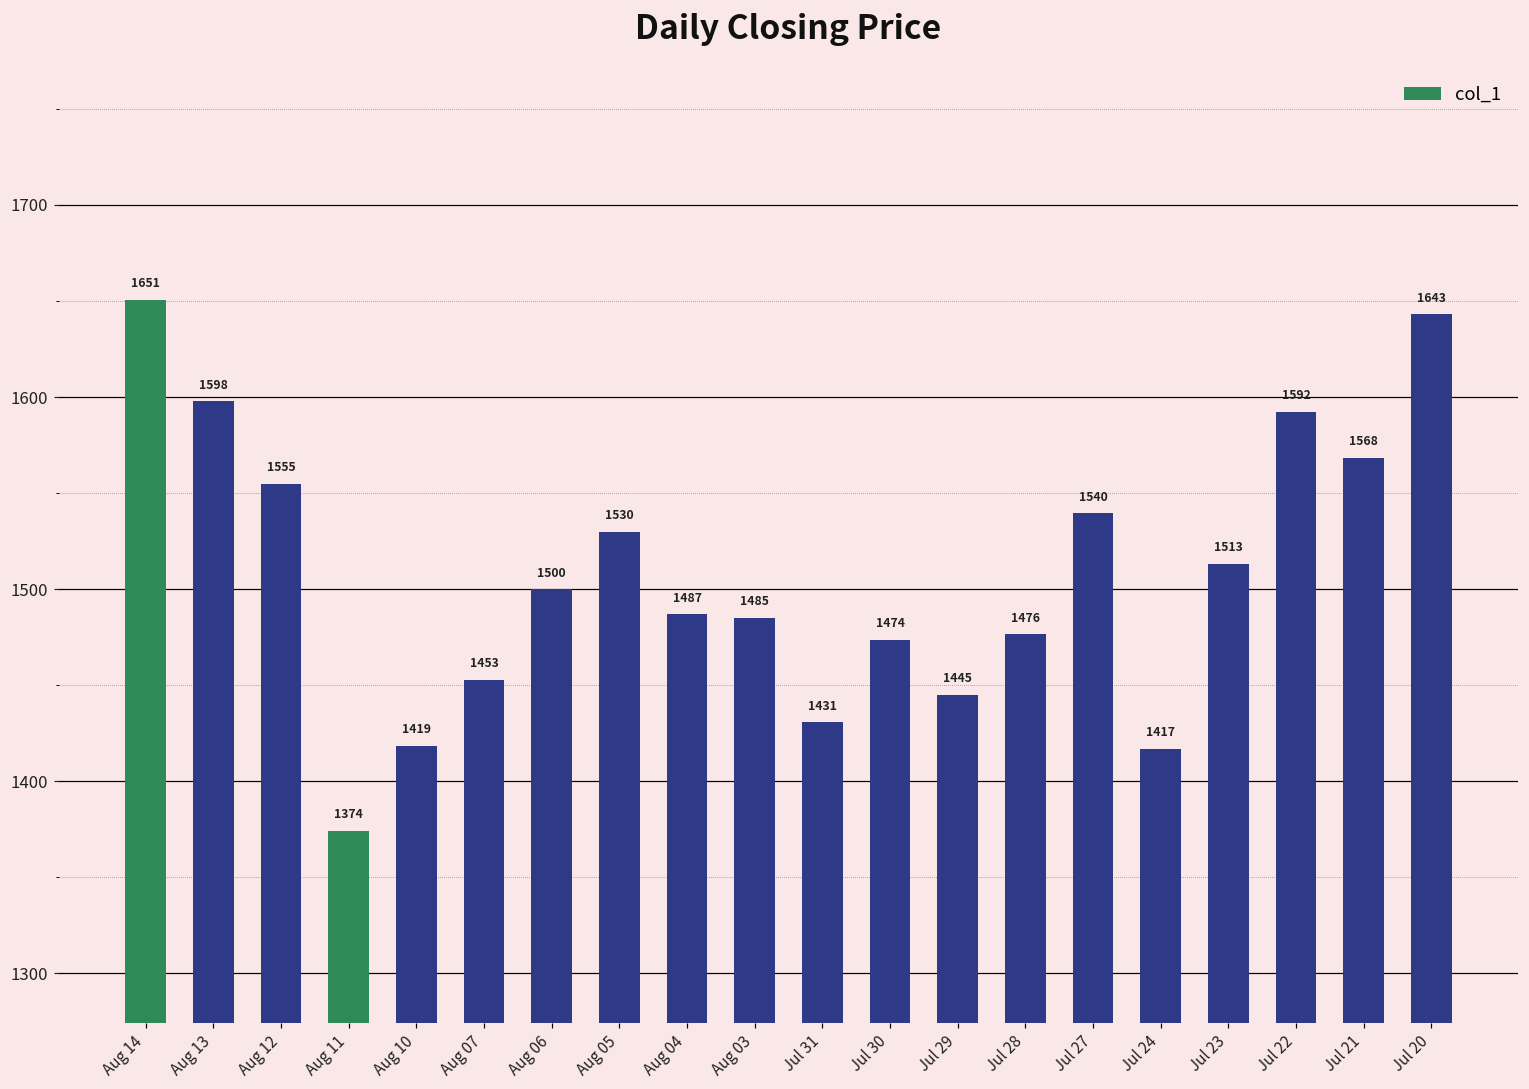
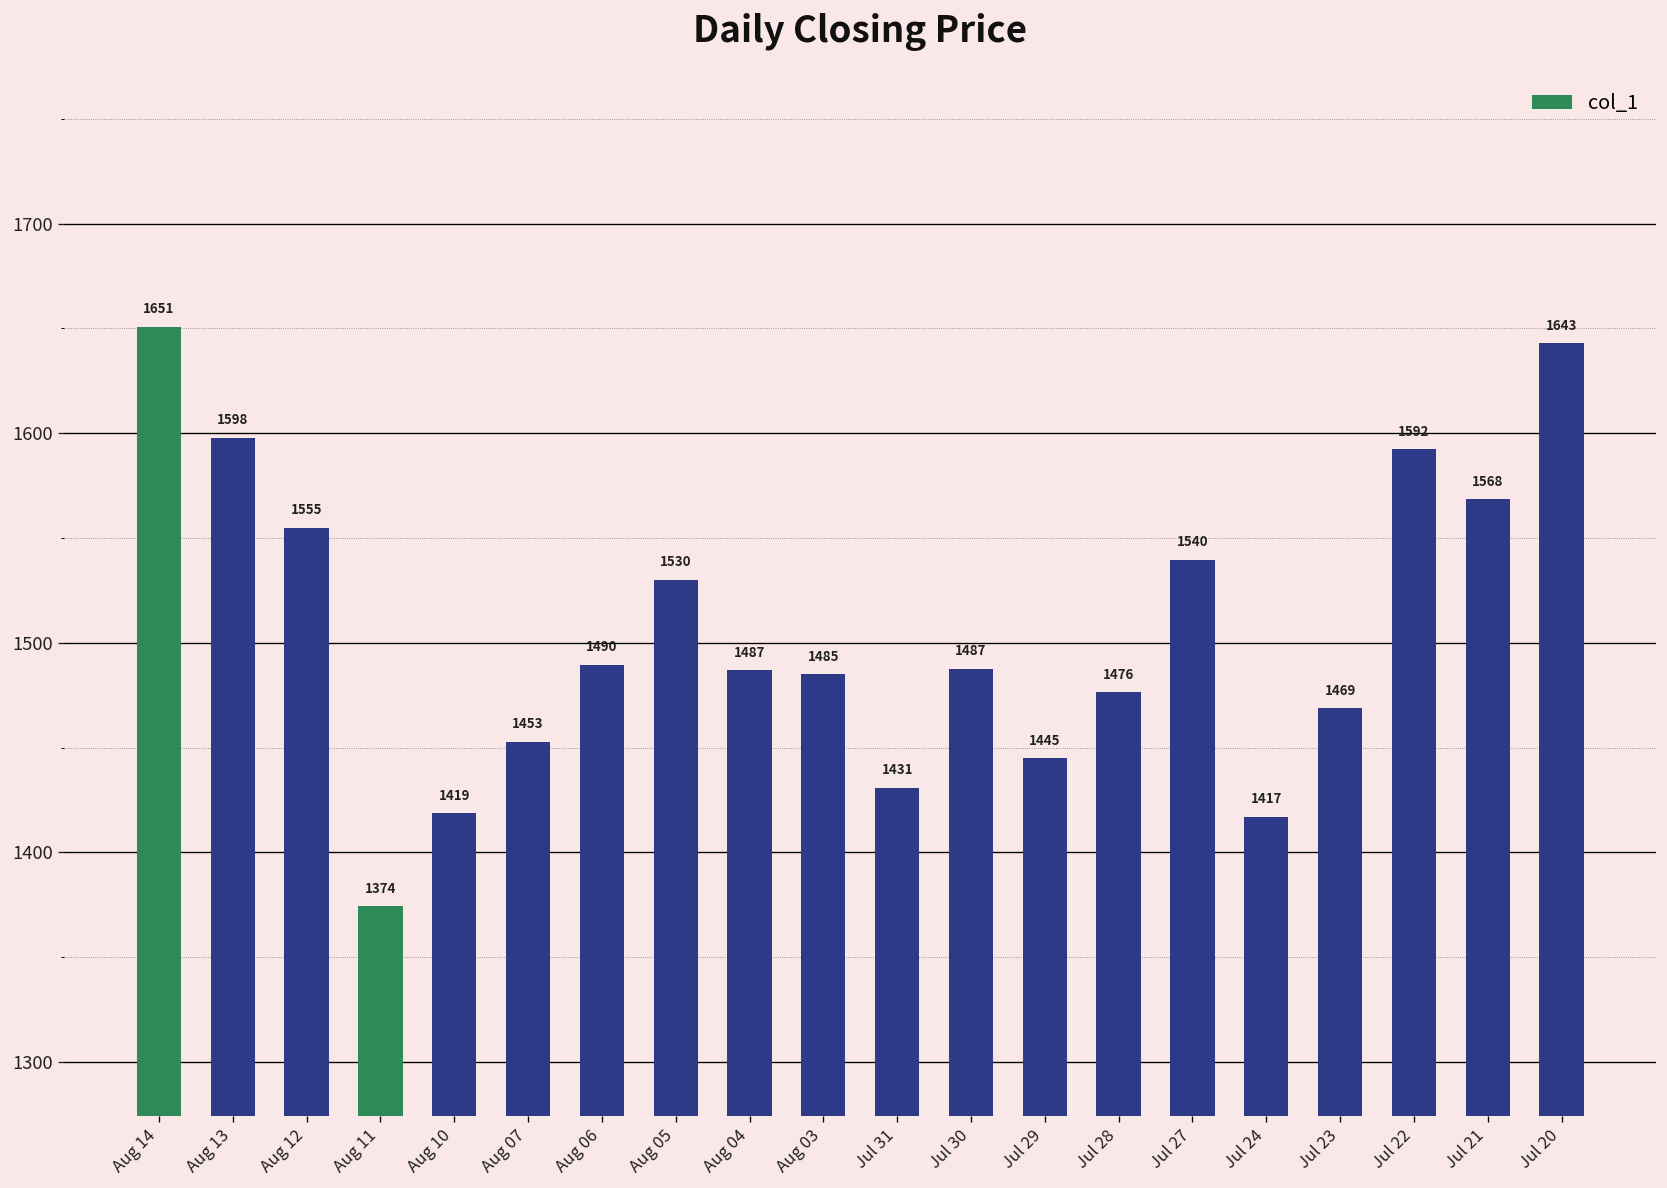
Aug 06: 1500 -> 1490
Jul 30: 1474 -> 1487
Jul 23: 1513 -> 1469
